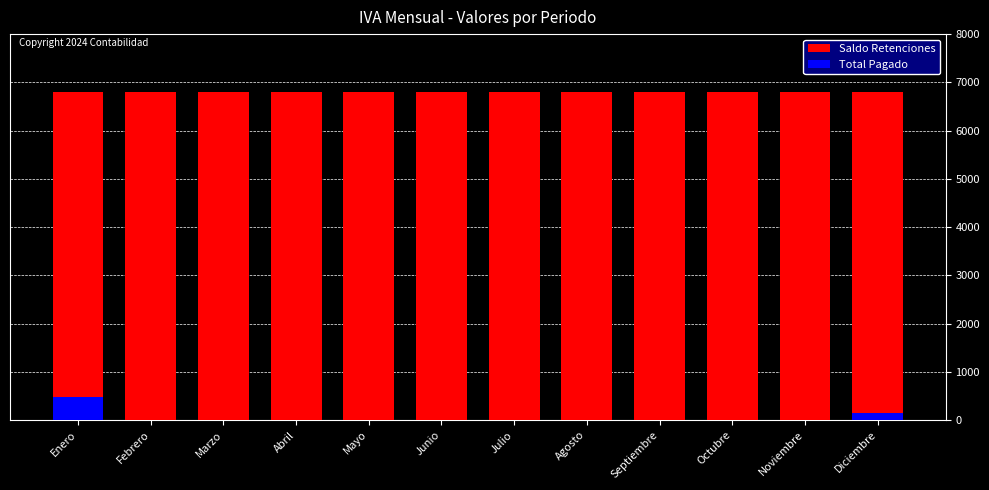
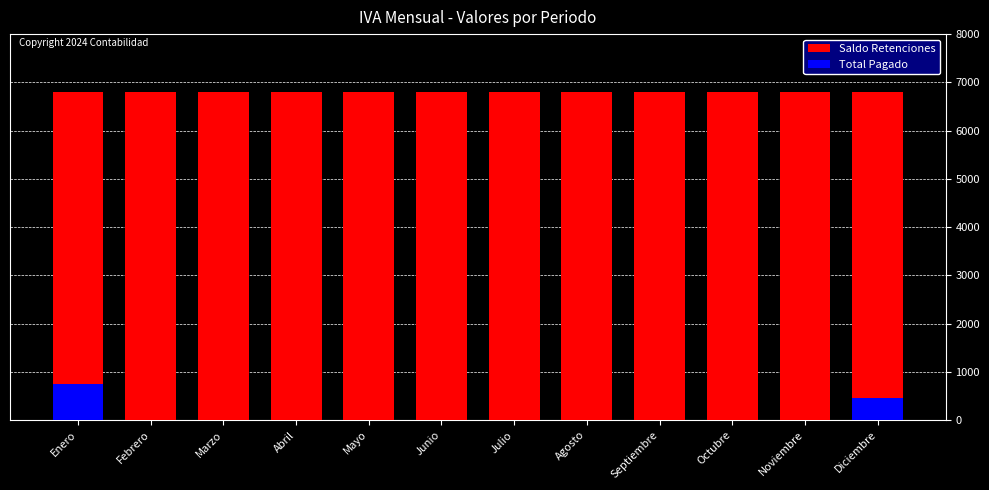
Total Pagado, Enero: 500 -> 700
Total Pagado, Diciembre: 200 -> 500
